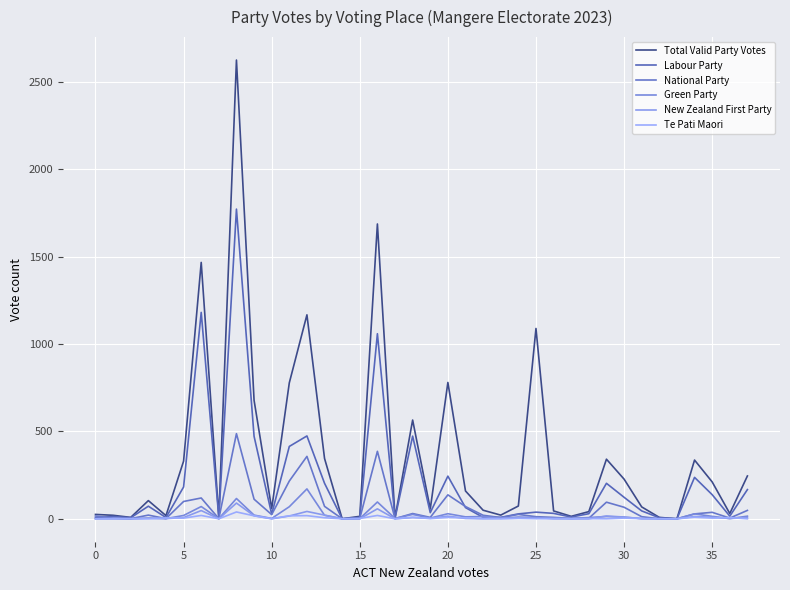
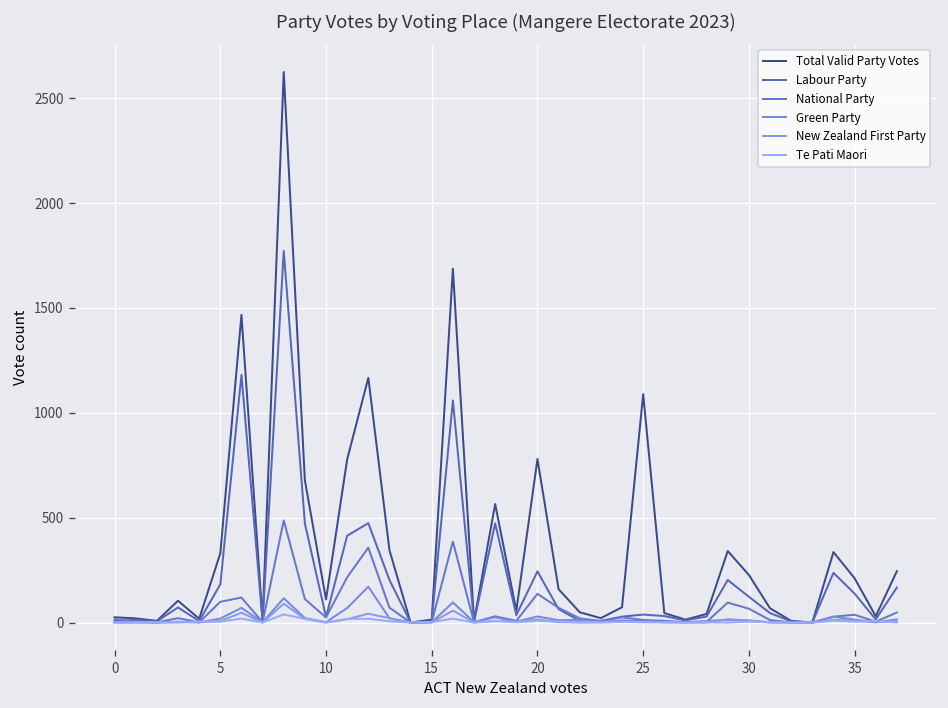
Total Valid Party Votes, 10: 60 -> 110
